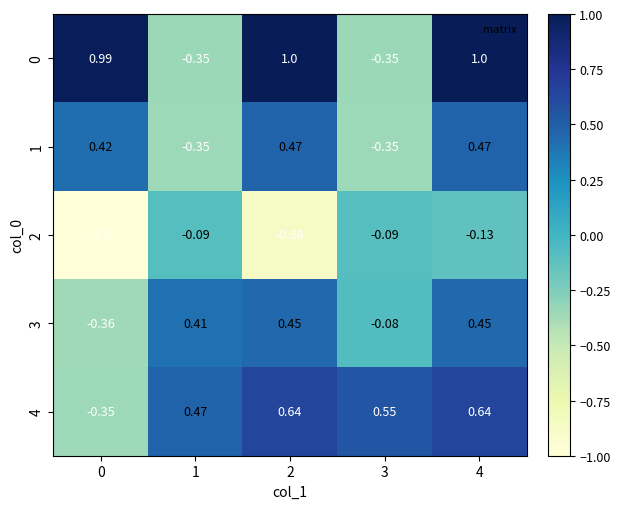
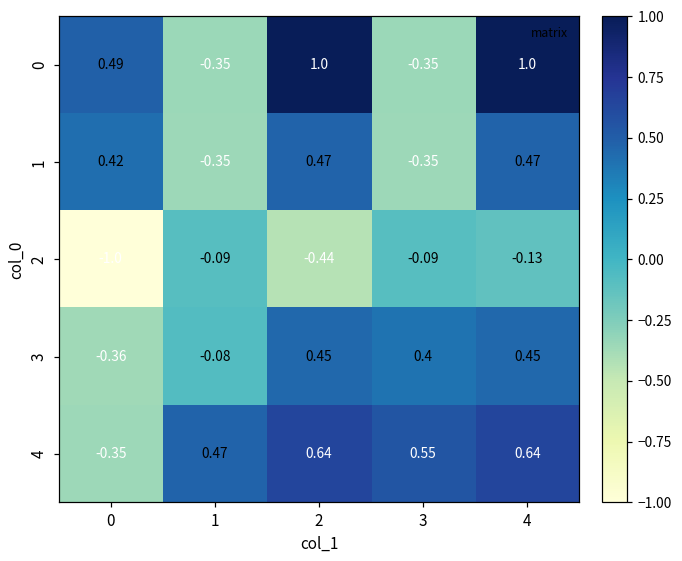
0, 0: 0.99 -> 0.49
2, 2: -0.88 -> -0.44
3, 1: 0.41 -> -0.08
3, 3: -0.08 -> 0.4
